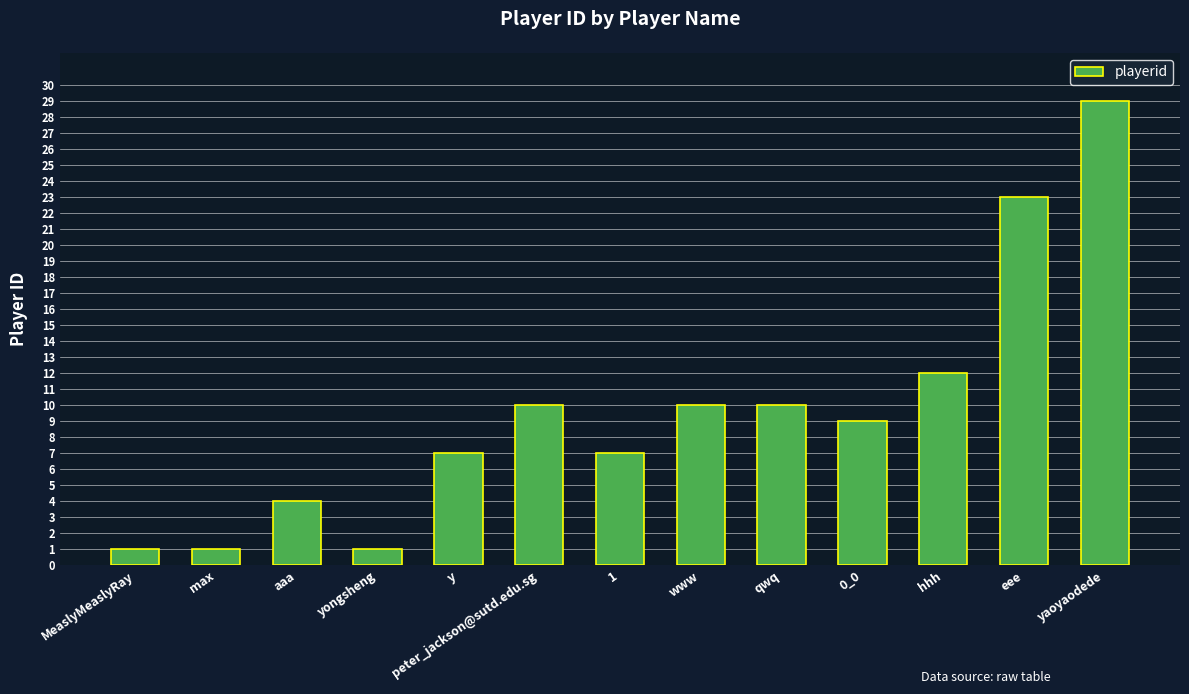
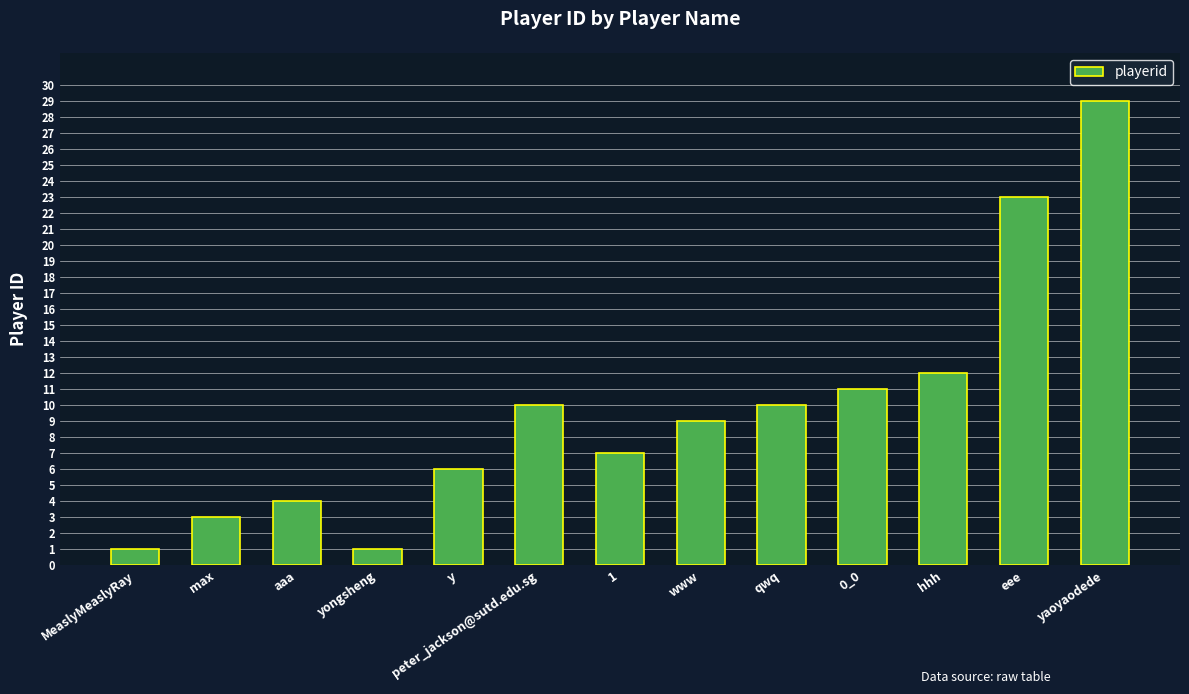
max: 1 -> 3
y: 7 -> 6
www: 10 -> 9
0_0: 9 -> 11
